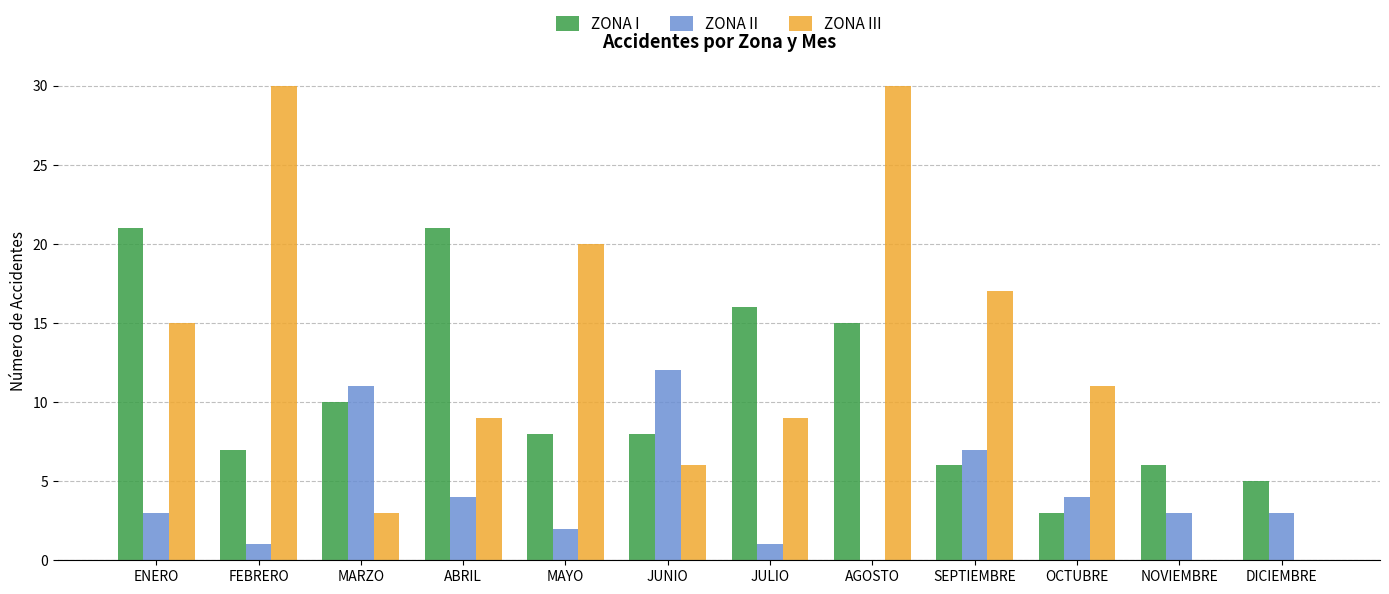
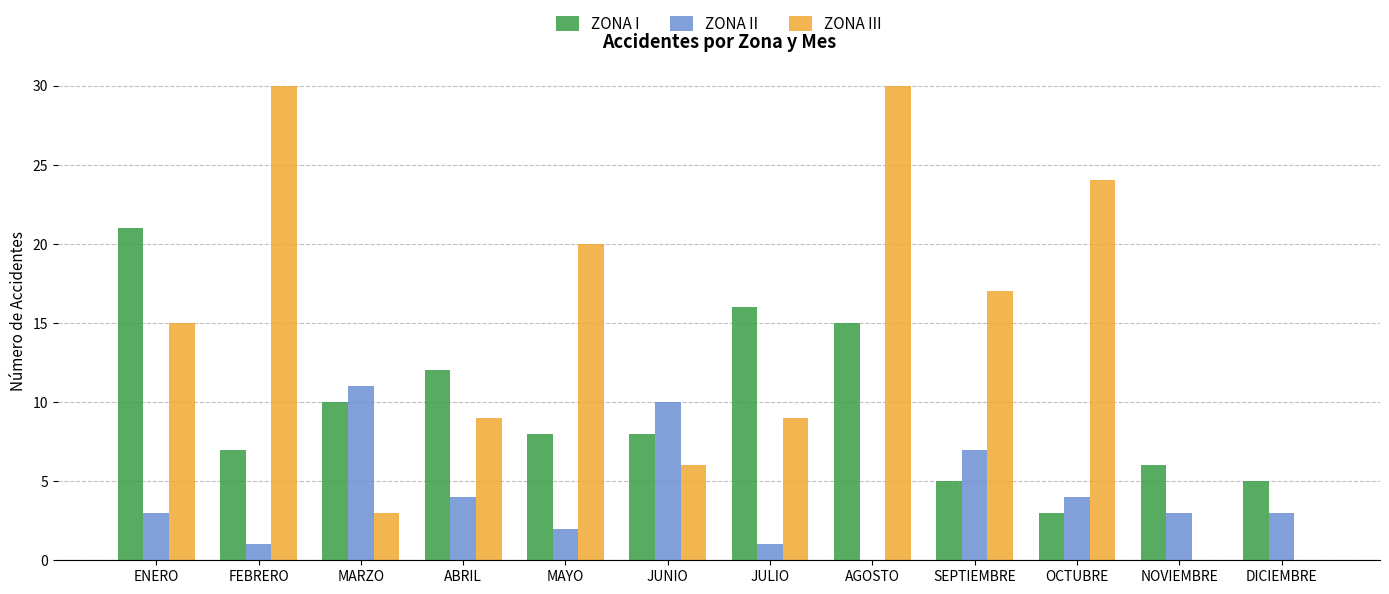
ZONA I, ABRIL: 21 -> 12
ZONA II, JUNIO: 12 -> 10
ZONA I, SEPTIEMBRE: 6 -> 5
ZONA III, OCTUBRE: 11 -> 24
